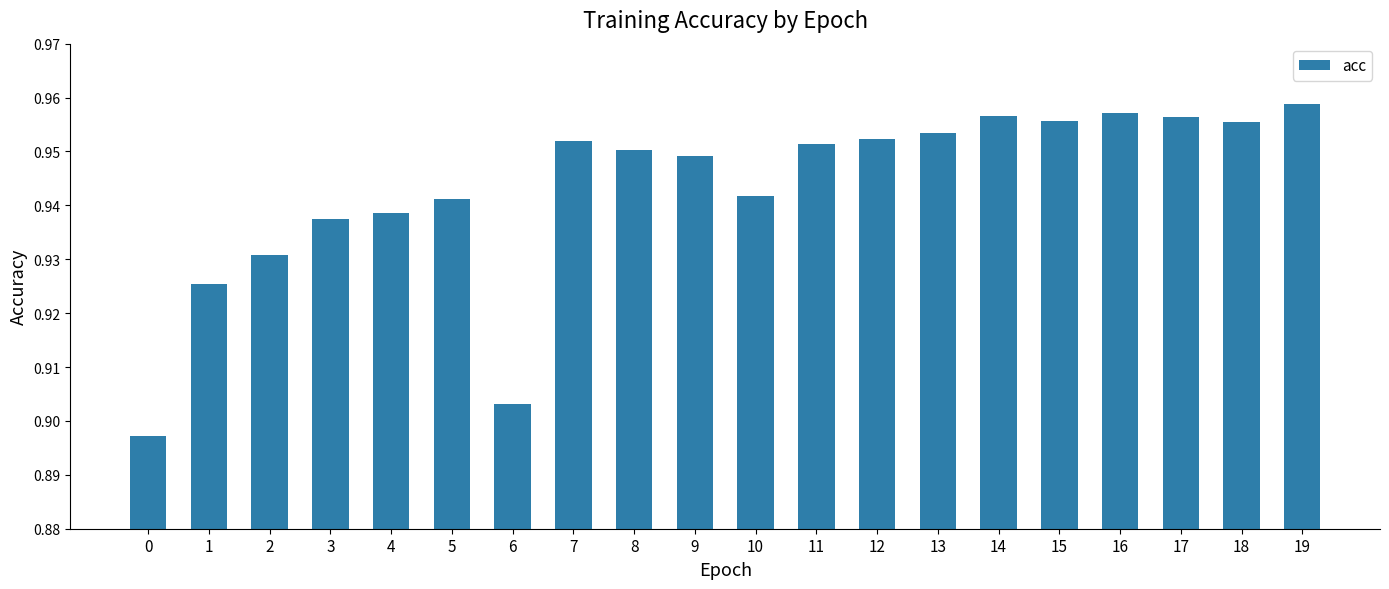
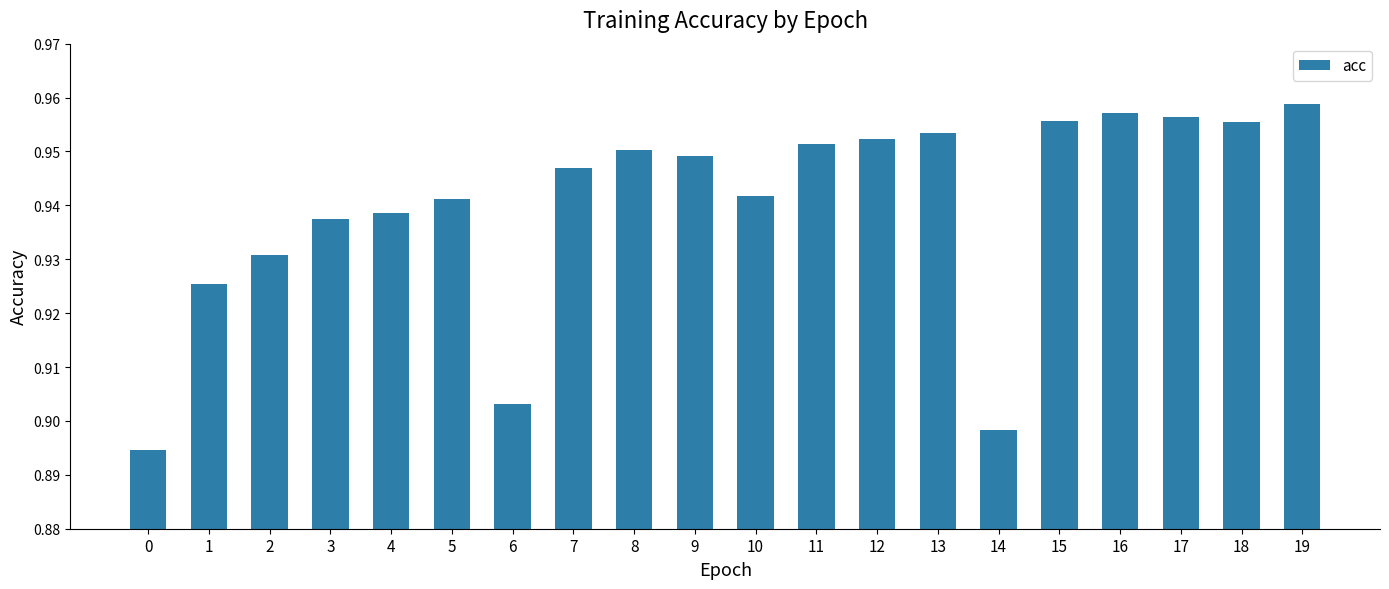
0: 0.897 -> 0.895
7: 0.952 -> 0.947
14: 0.957 -> 0.898
